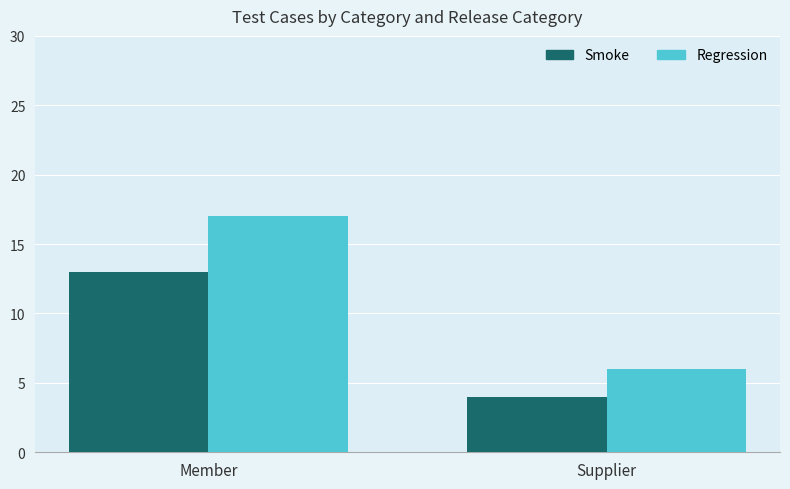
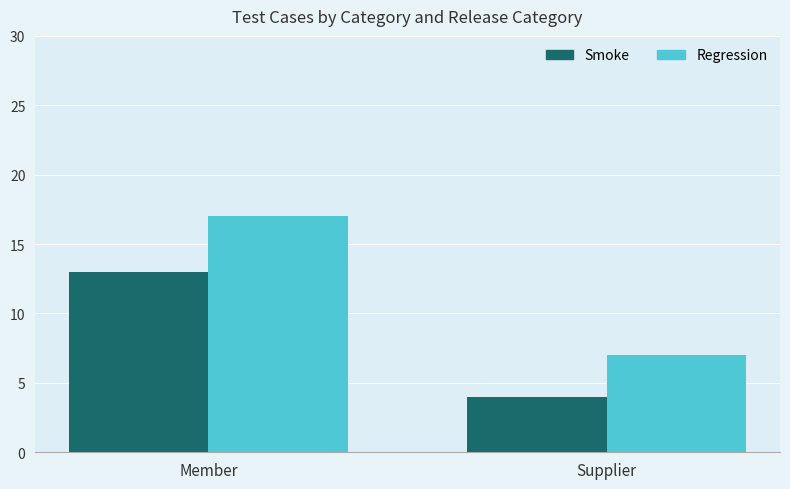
Regression, Supplier: 6 -> 7
